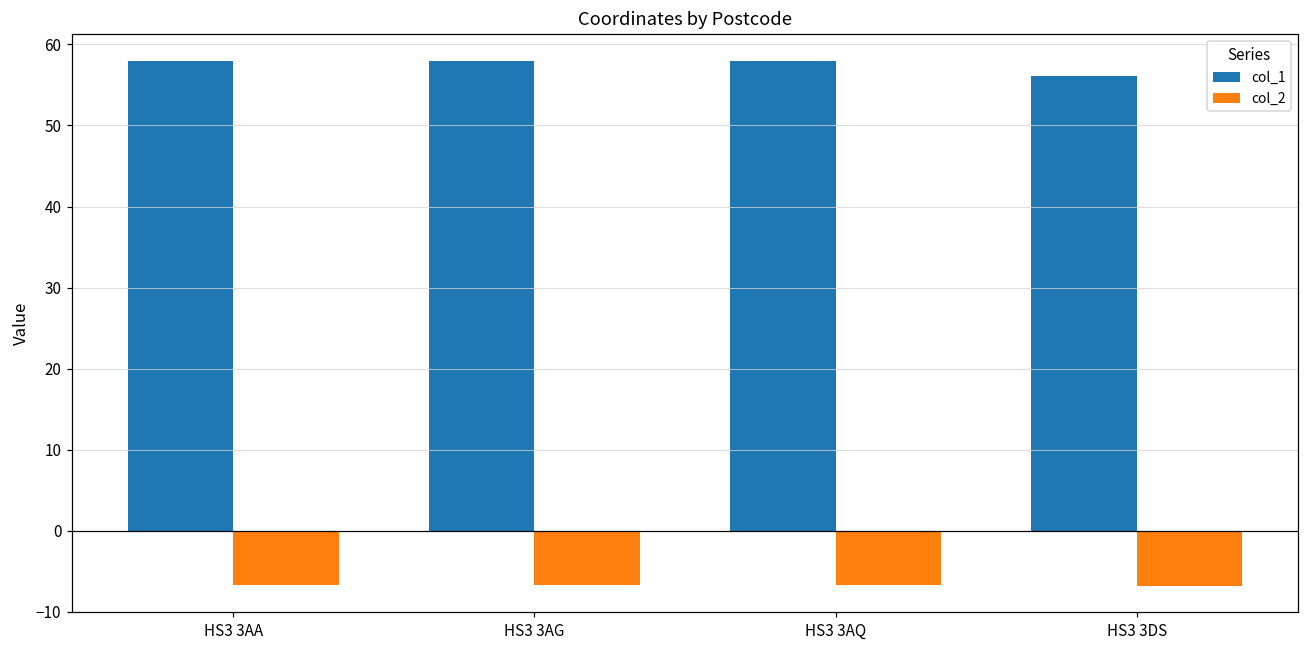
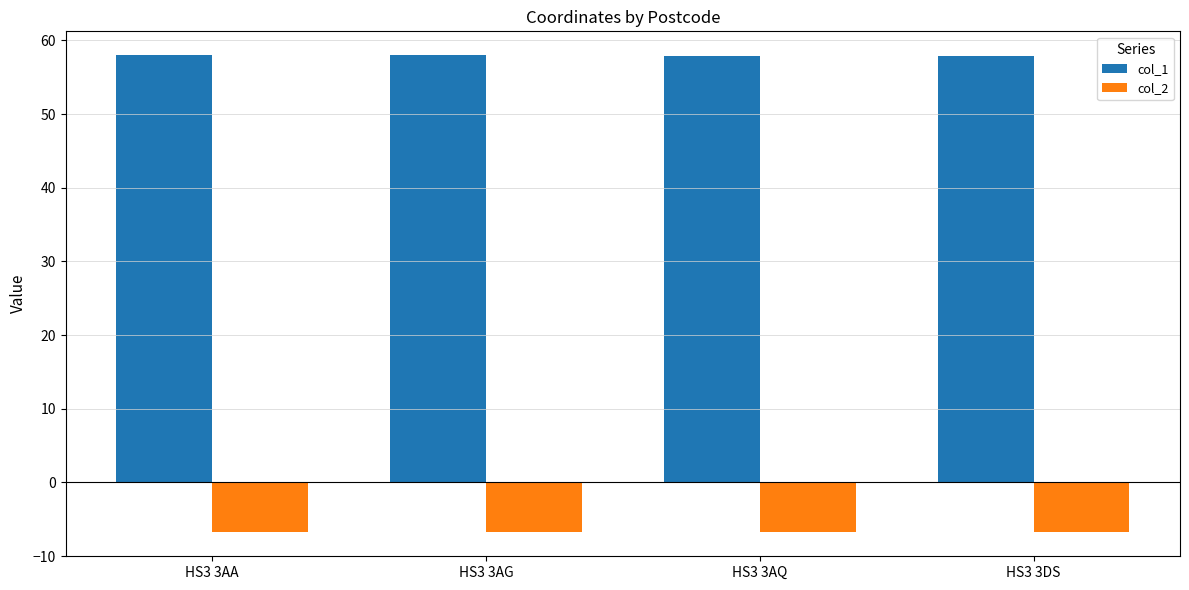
col_1, HS3 3DS: 56 -> 58
